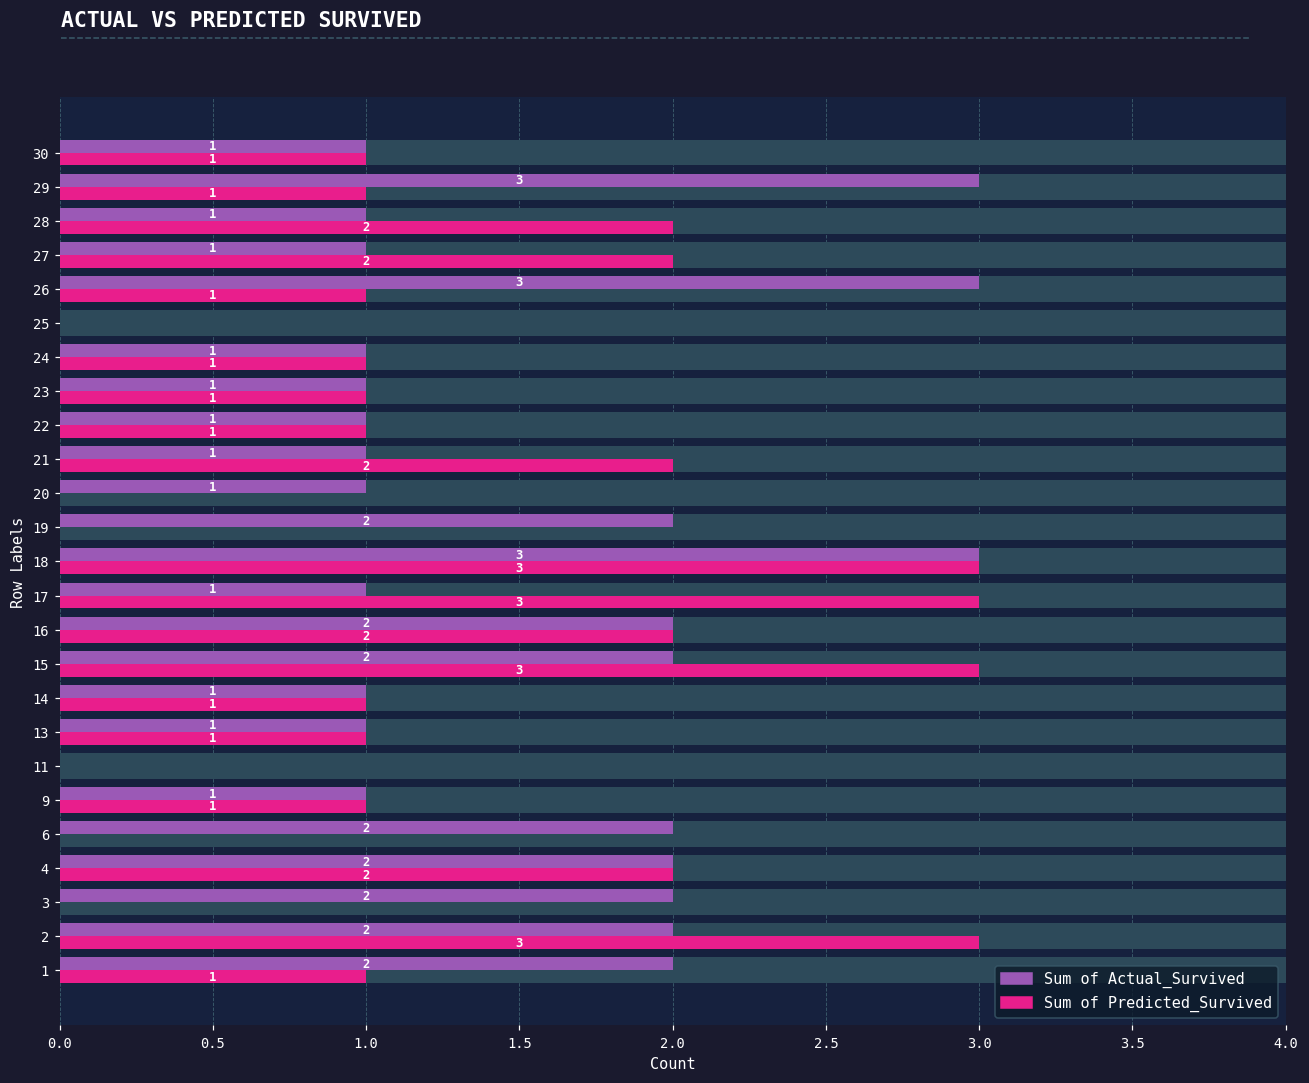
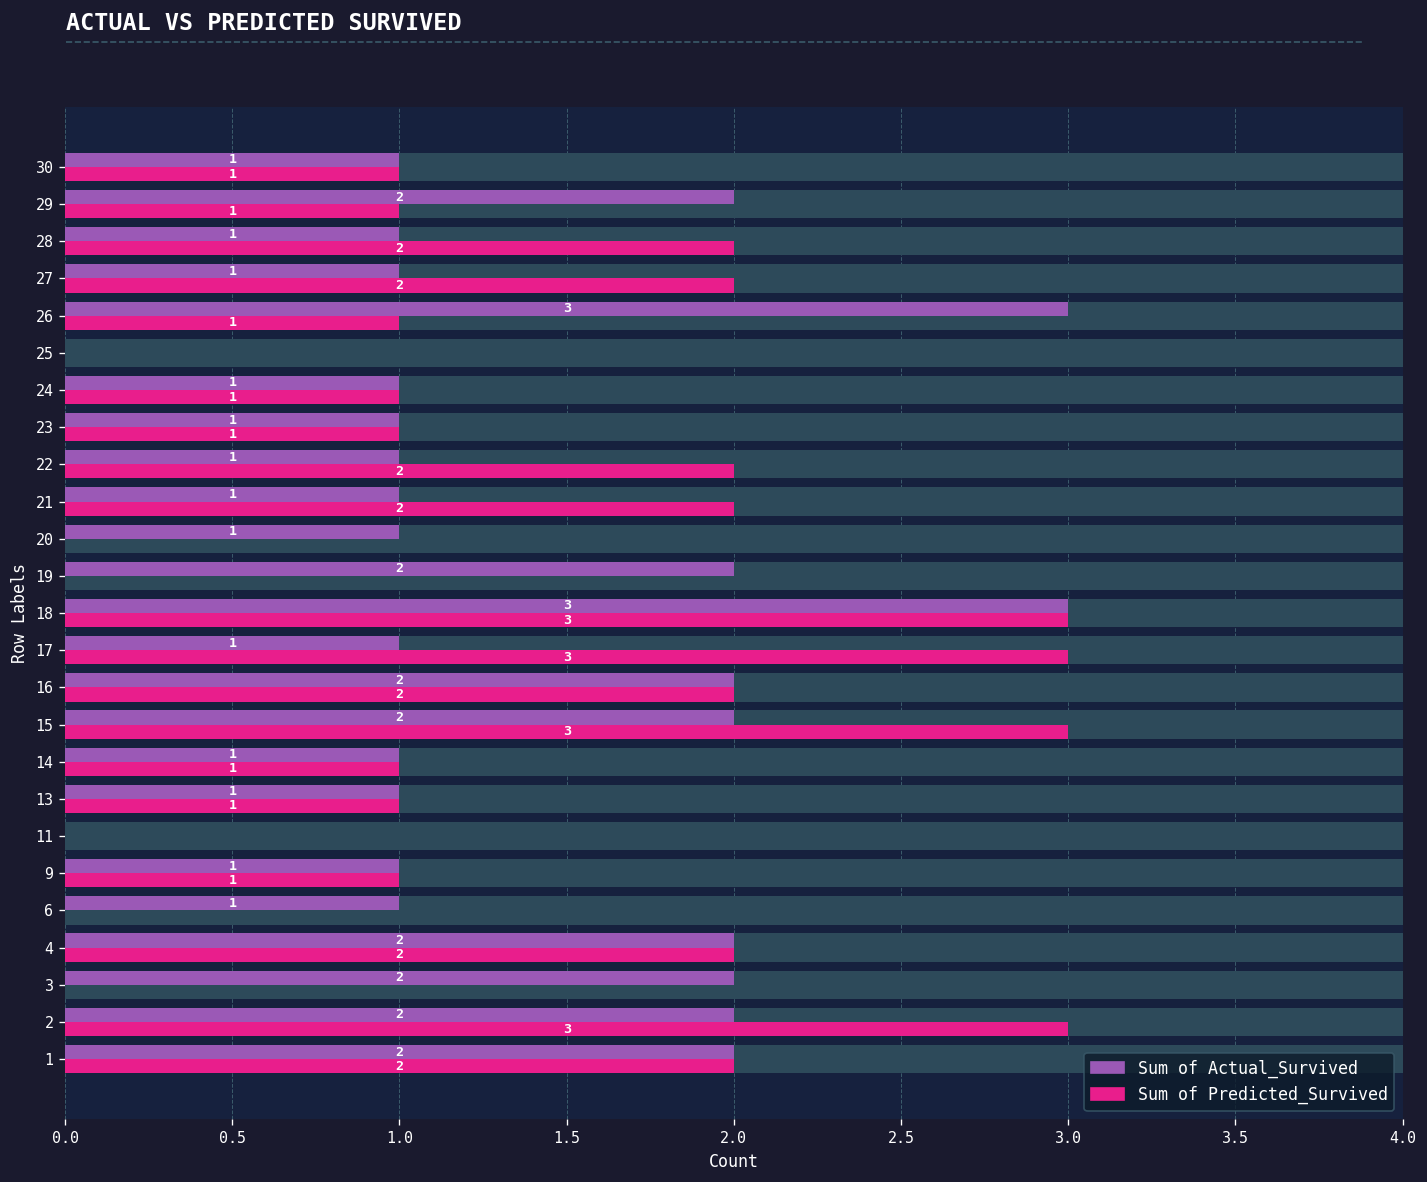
Sum of Actual_Survived, 29: 3 -> 2
Sum of Predicted_Survived, 22: 1 -> 2
Sum of Actual_Survived, 6: 2 -> 1
Sum of Predicted_Survived, 1: 1 -> 2
